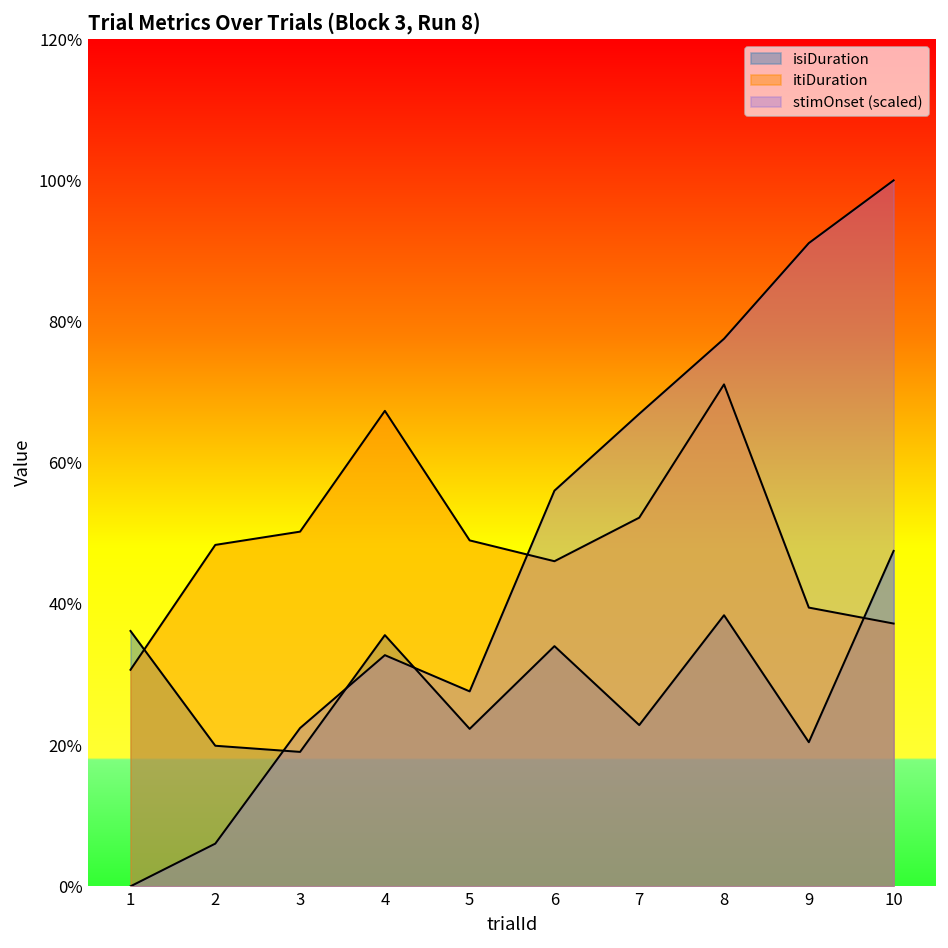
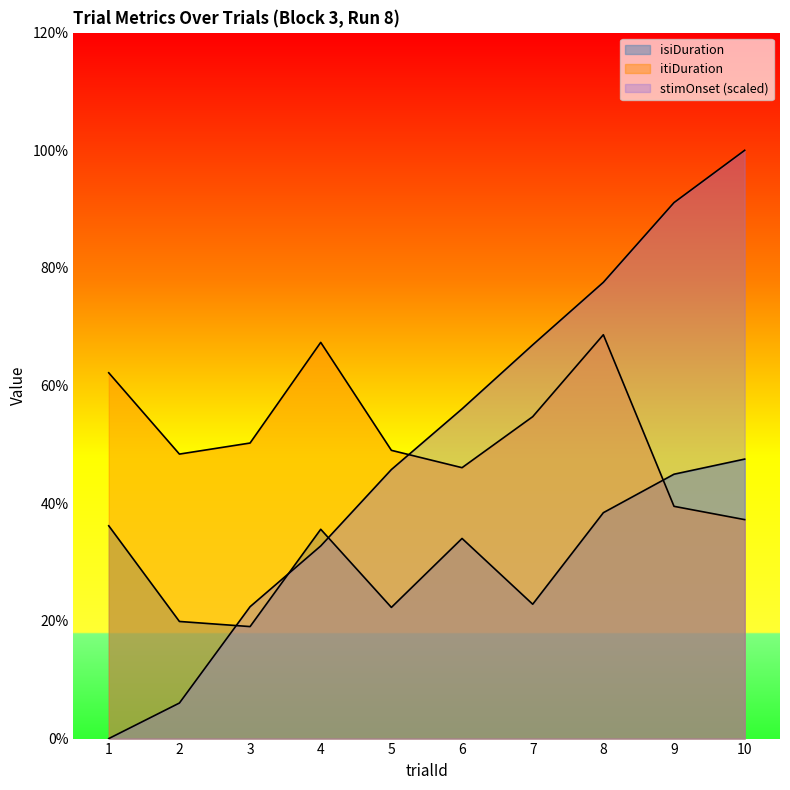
itiDuration, 1: 31% -> 62%
stimOnset (scaled), 5: 28% -> 46%
itiDuration, 7: 52% -> 55%
itiDuration, 8: 71% -> 69%
isiDuration, 9: 20% -> 45%
